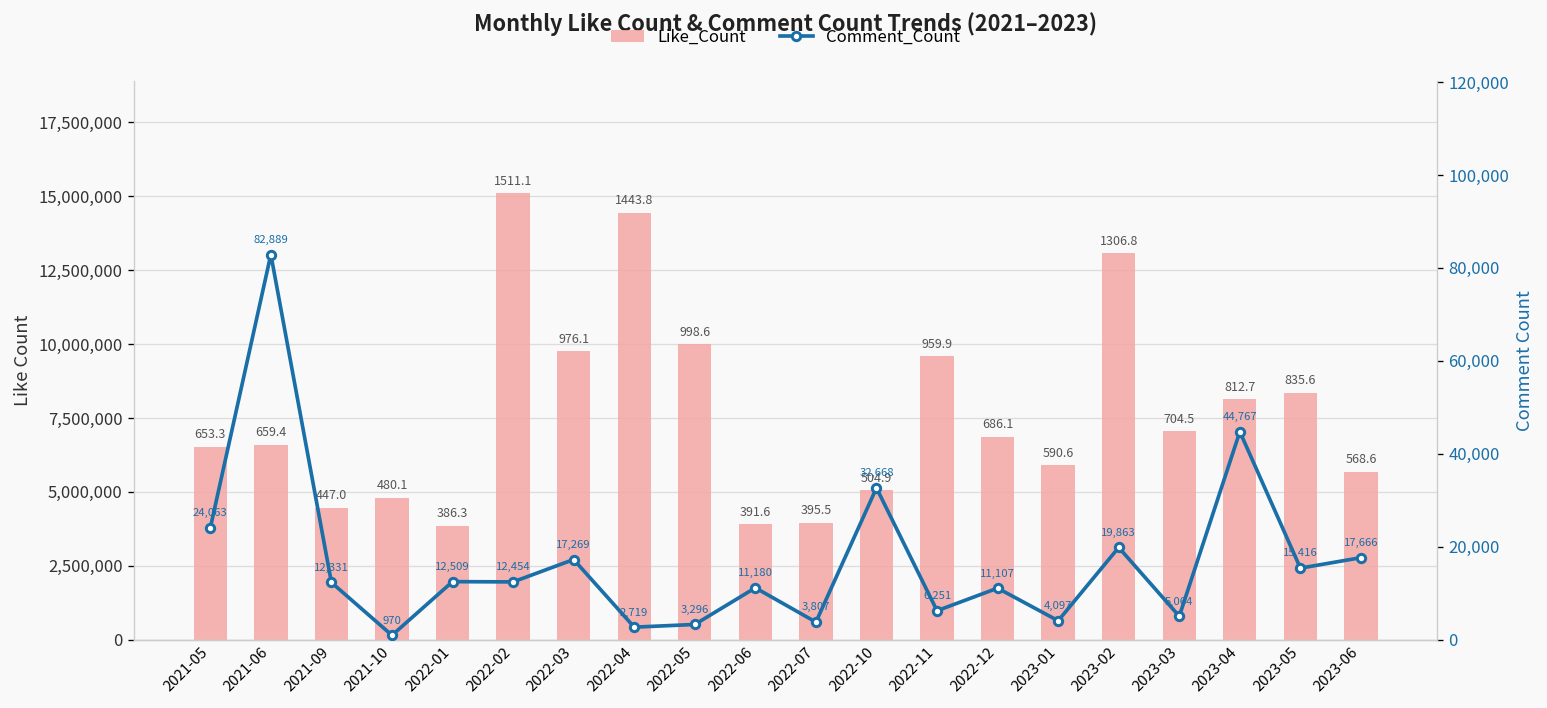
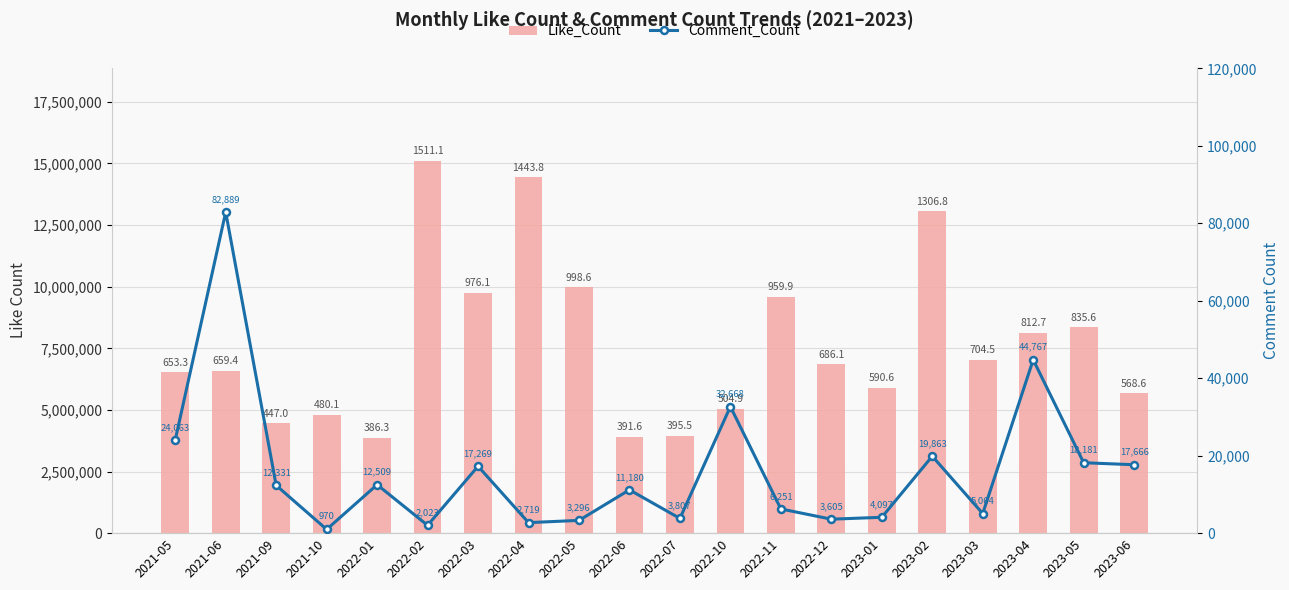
Comment_Count, 2022-02: 12,454 -> 2,023
Comment_Count, 2022-12: 11,107 -> 3,605
Comment_Count, 2023-05: 15,416 -> 18,181
